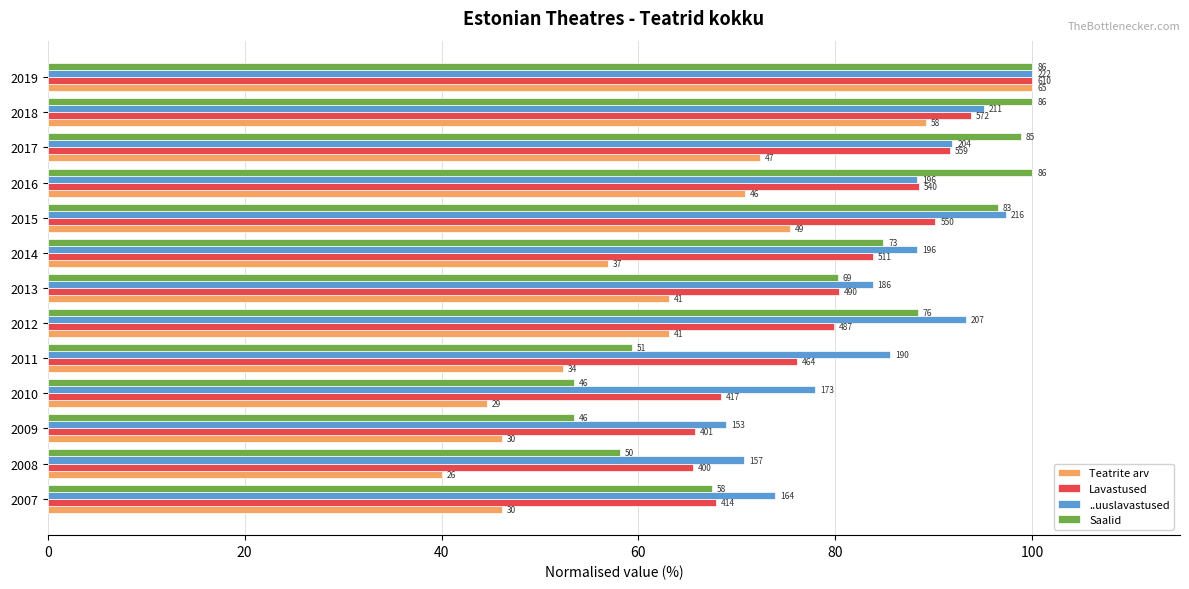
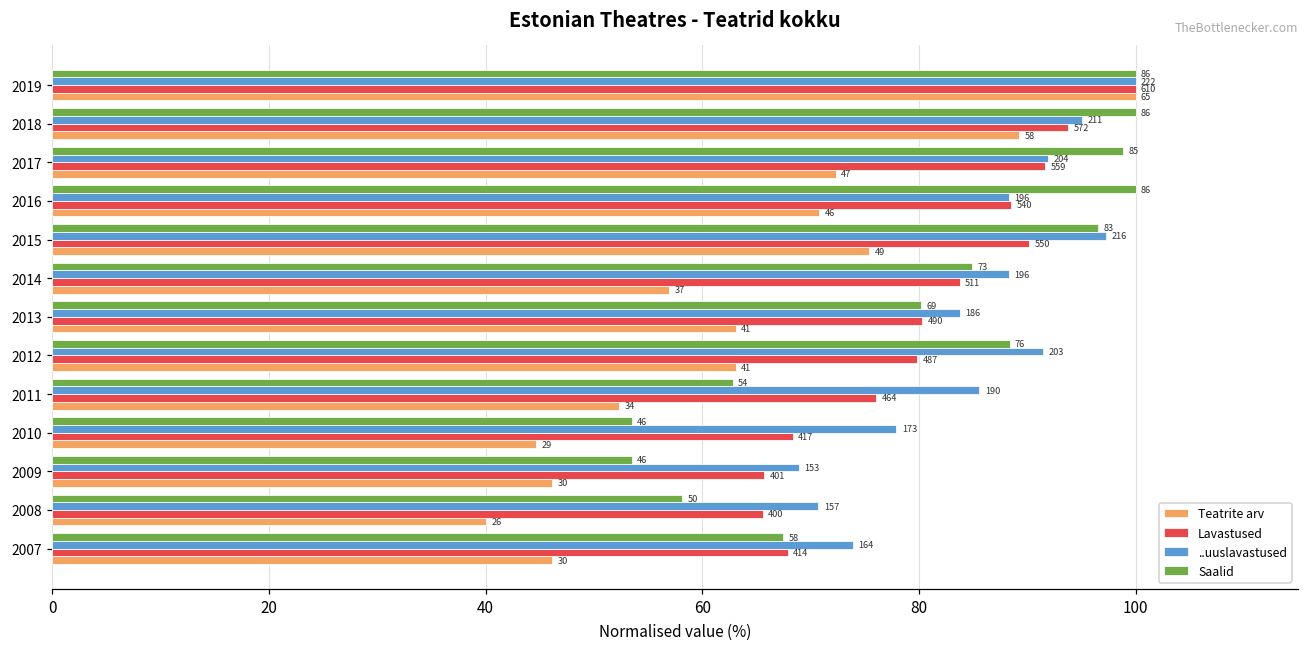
..uuslavastused, 2012: 207 -> 203
Saalid, 2011: 51 -> 54
